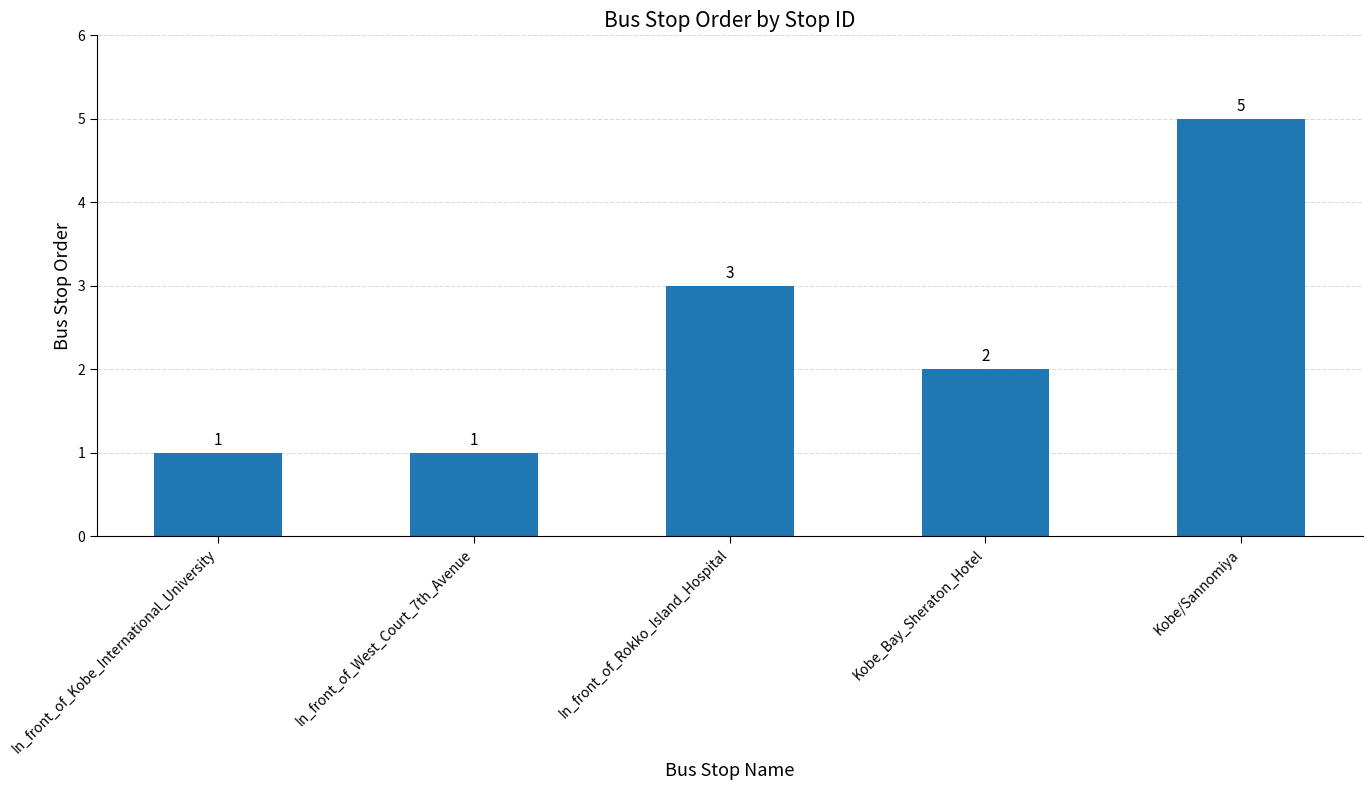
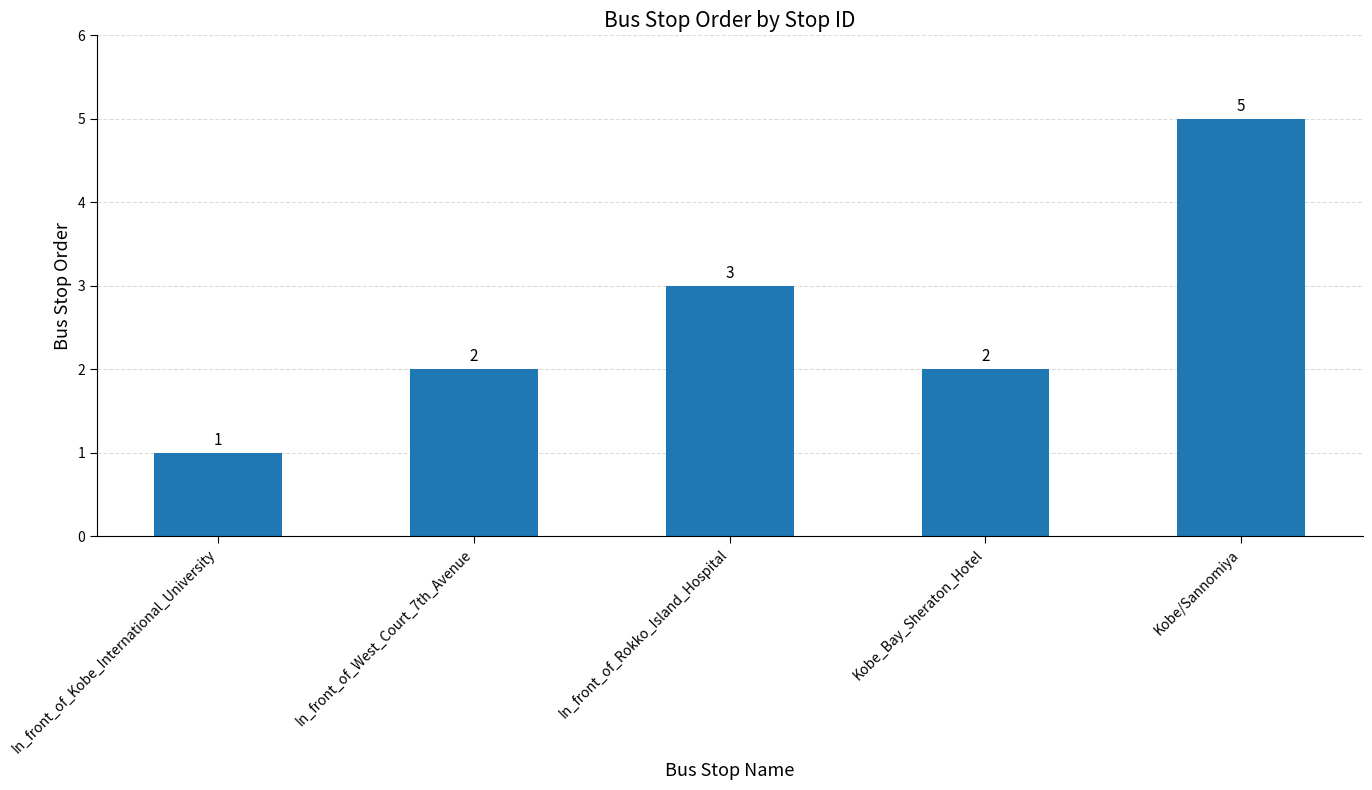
In_front_of_West_Court_7th_Avenue: 1 -> 2
